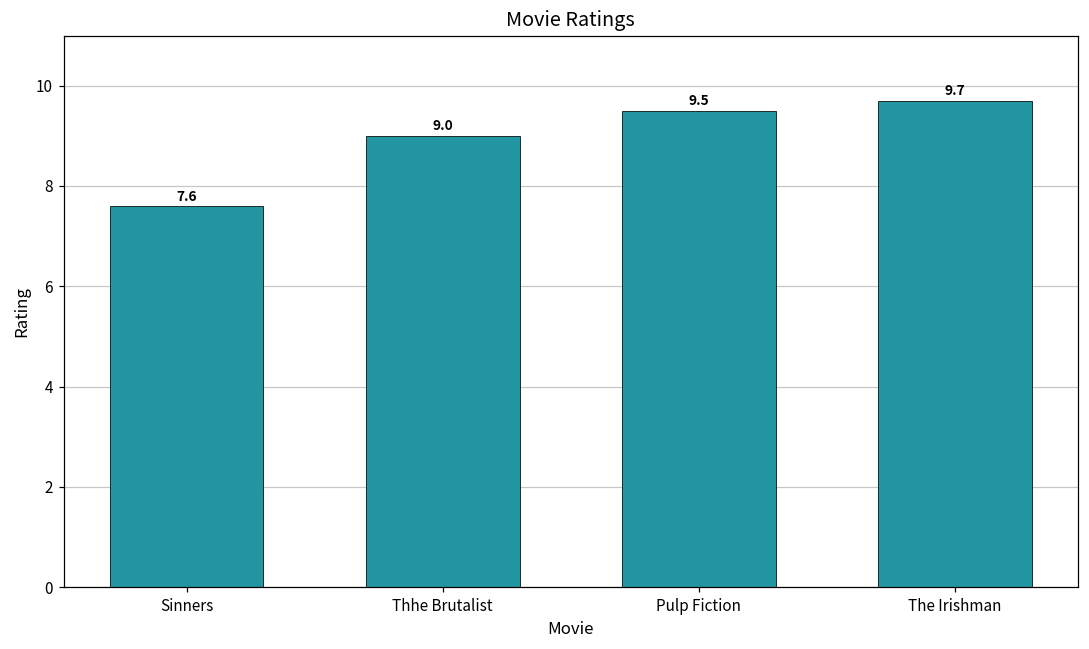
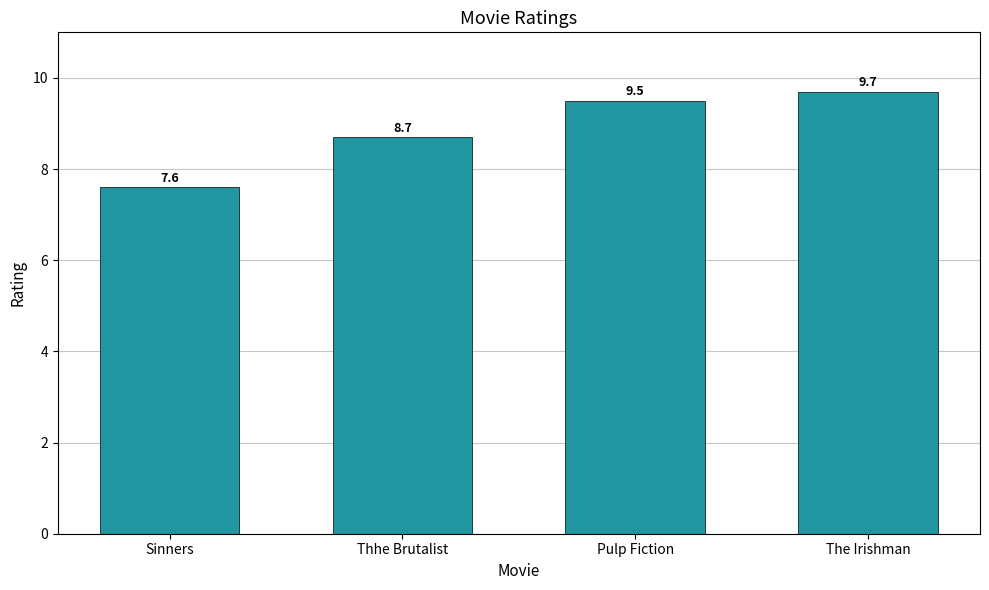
Thhe Brutalist: 9.0 -> 8.7
